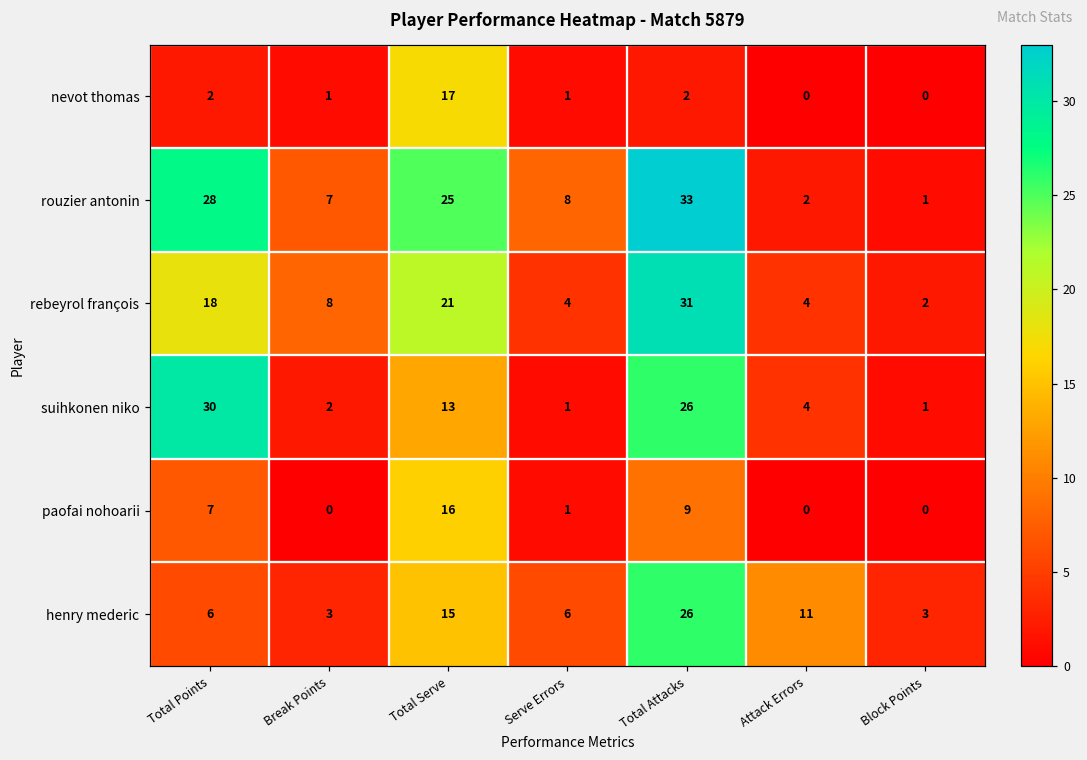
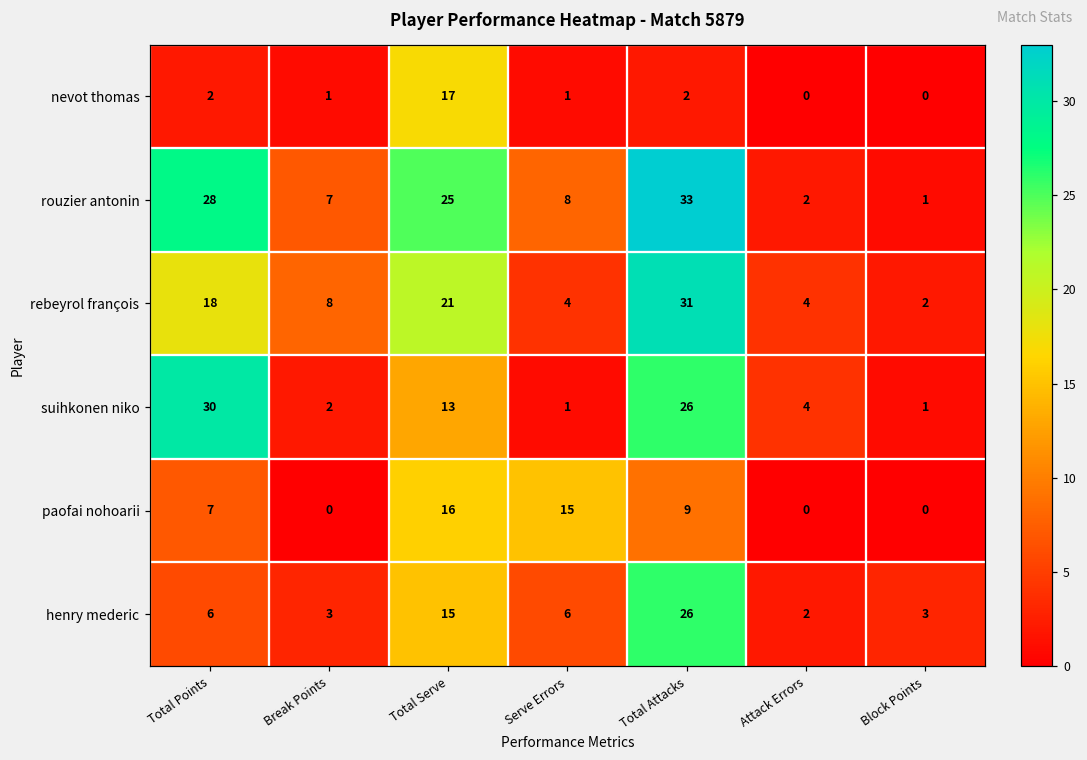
paofai nohoarii, Serve Errors: 1 -> 15
henry mederic, Attack Errors: 11 -> 2
